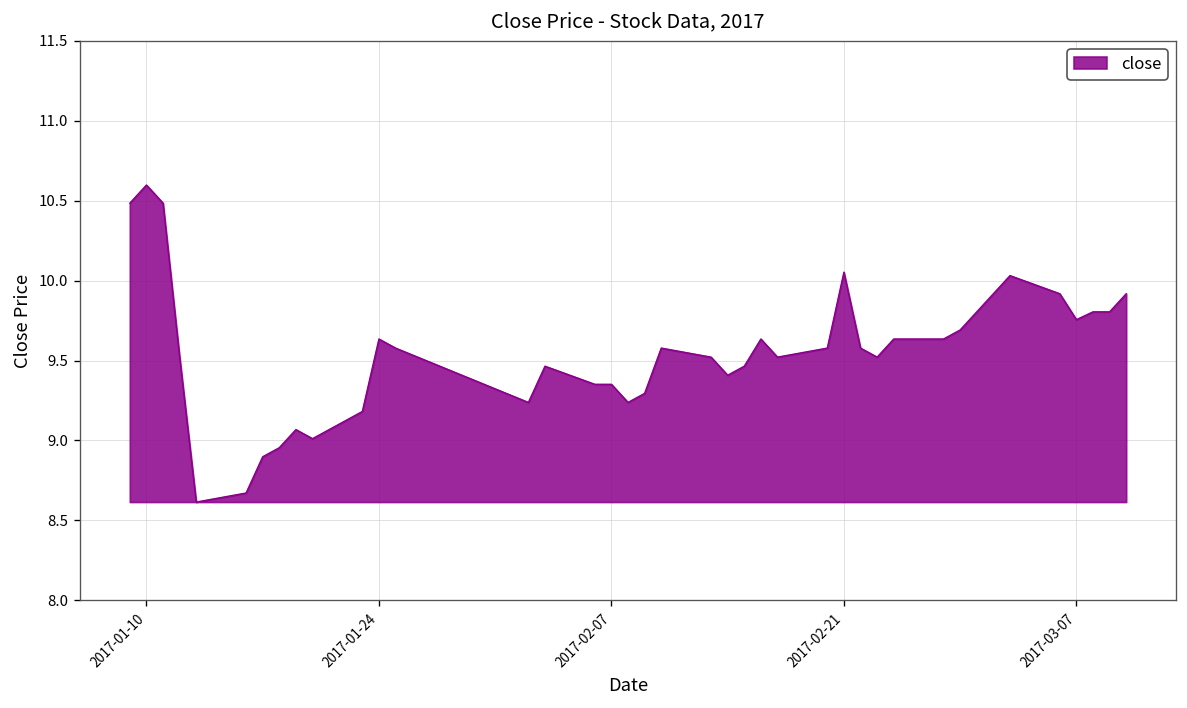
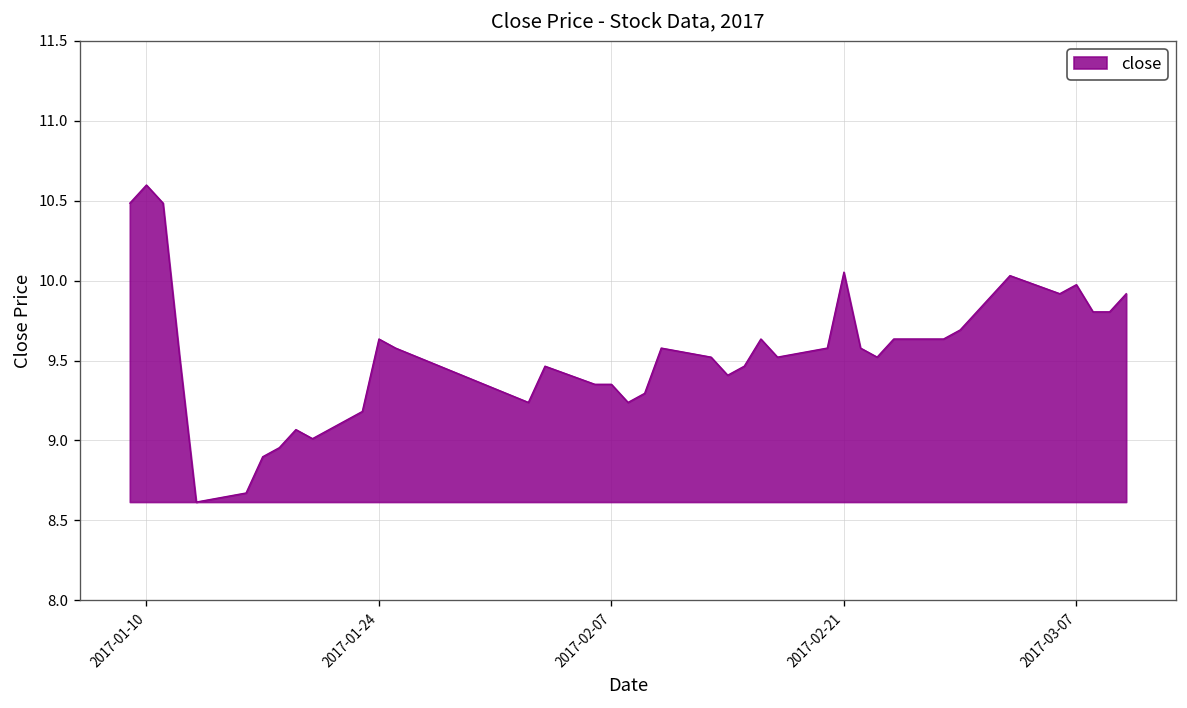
2017-03-07: 9.76 -> 9.98
